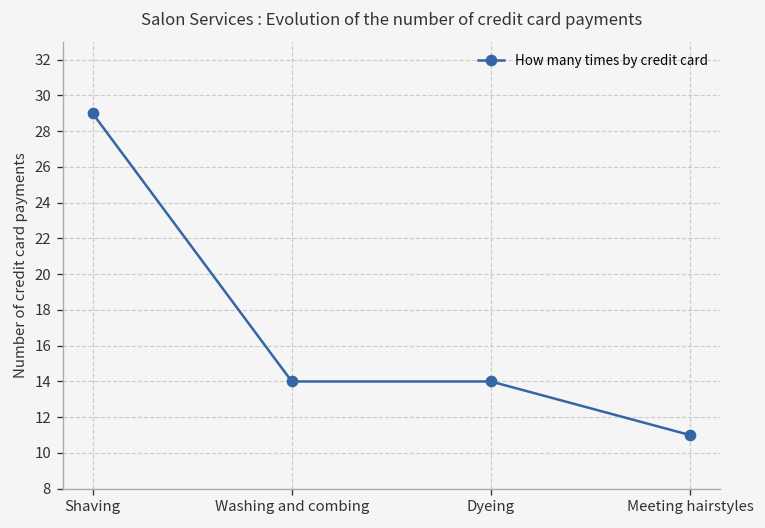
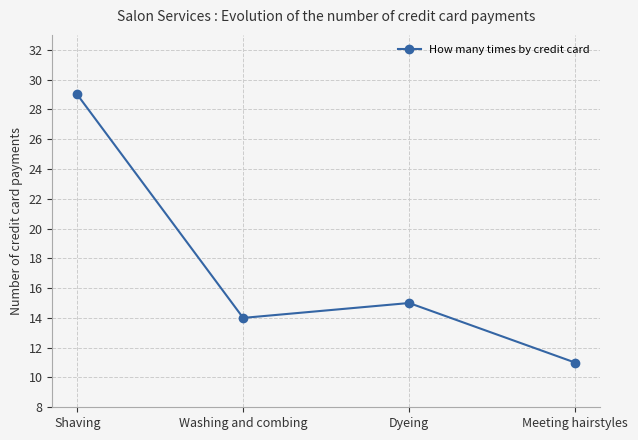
Dyeing: 14 -> 15
